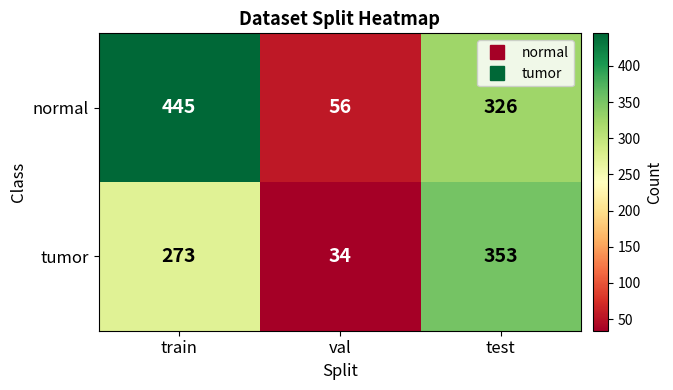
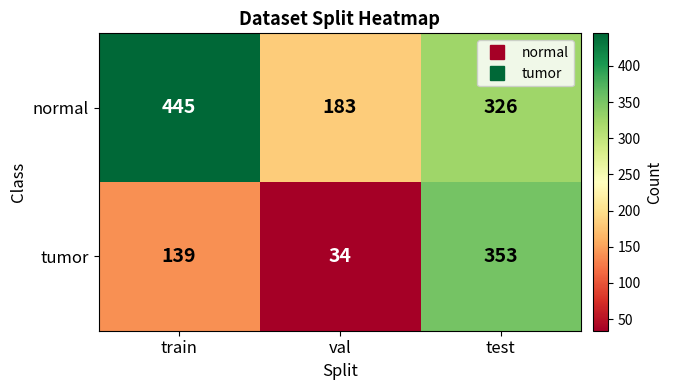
normal, val: 56 -> 183
tumor, train: 273 -> 139
